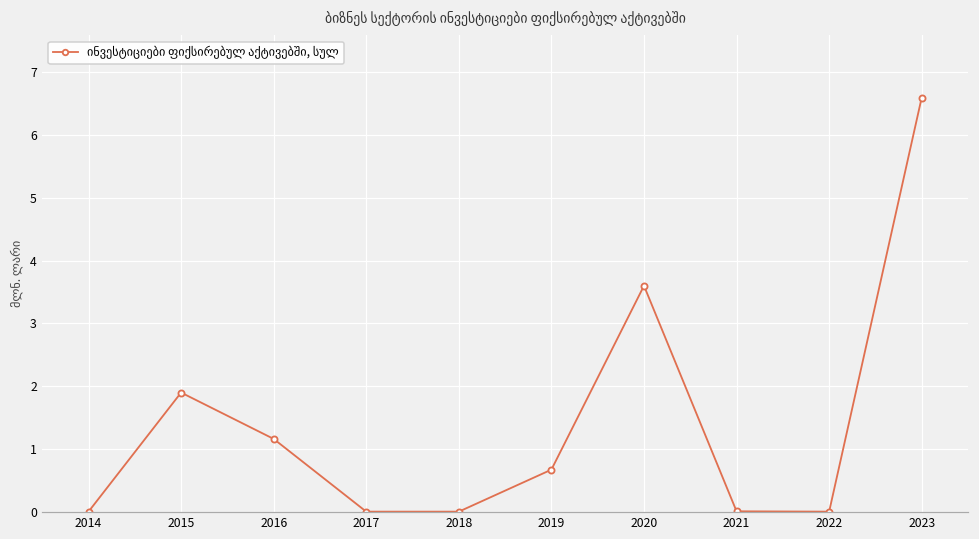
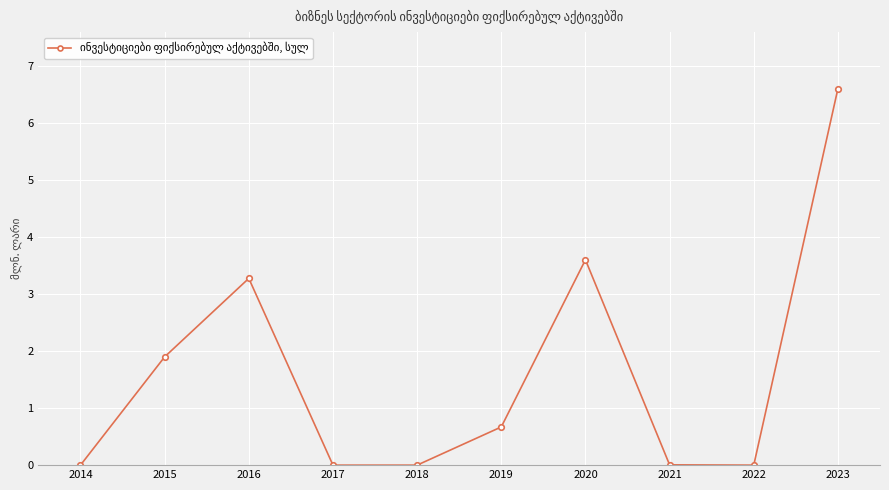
2016: 1.2 -> 3.3
